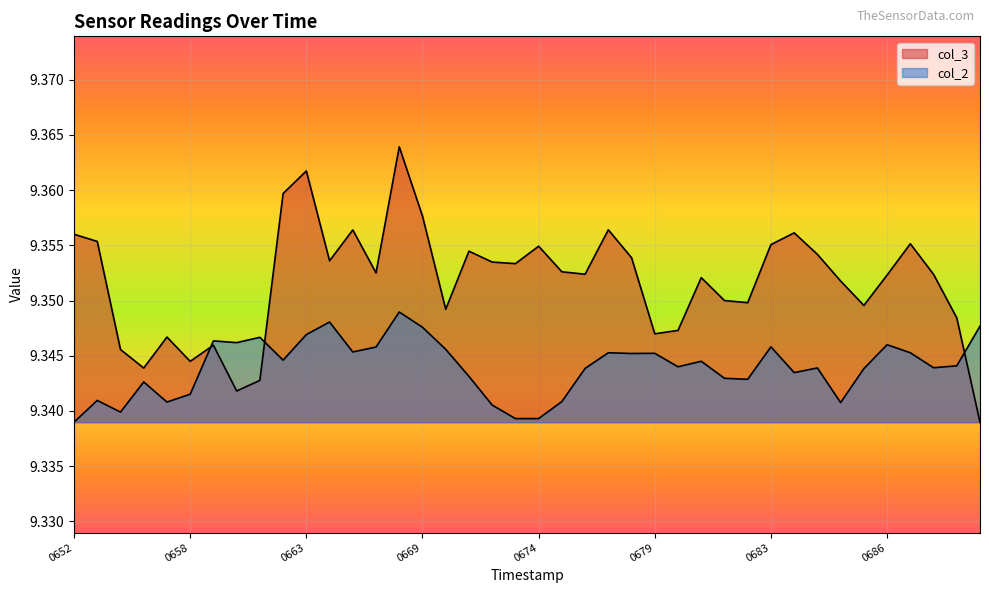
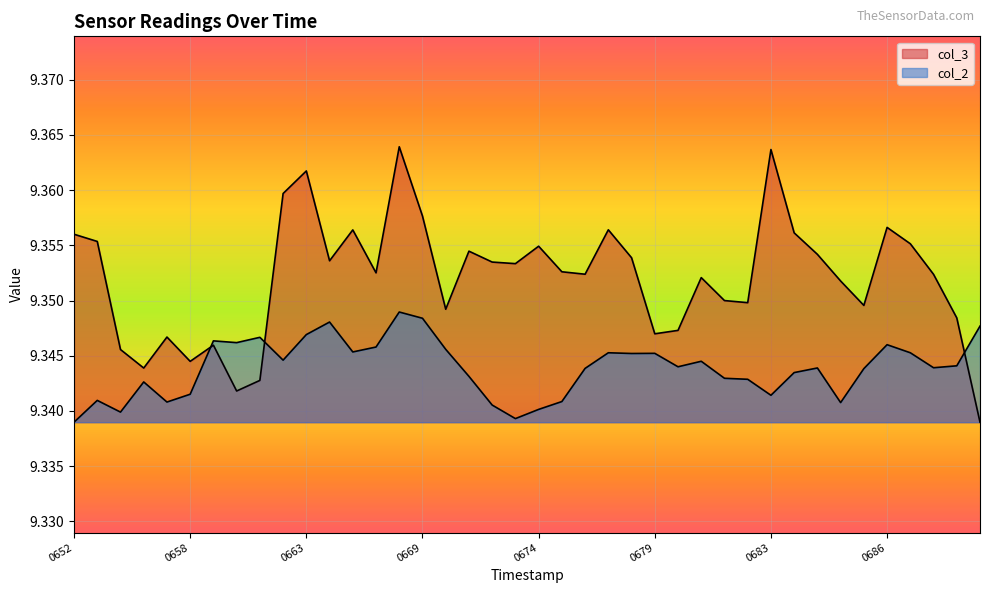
col_2, 0669: 9.3476 -> 9.3484
col_2, 0674: 9.3393 -> 9.3401
col_3, 0683: 9.3551 -> 9.3637
col_2, 0683: 9.3458 -> 9.3414
col_3, 0686: 9.3523 -> 9.3566
